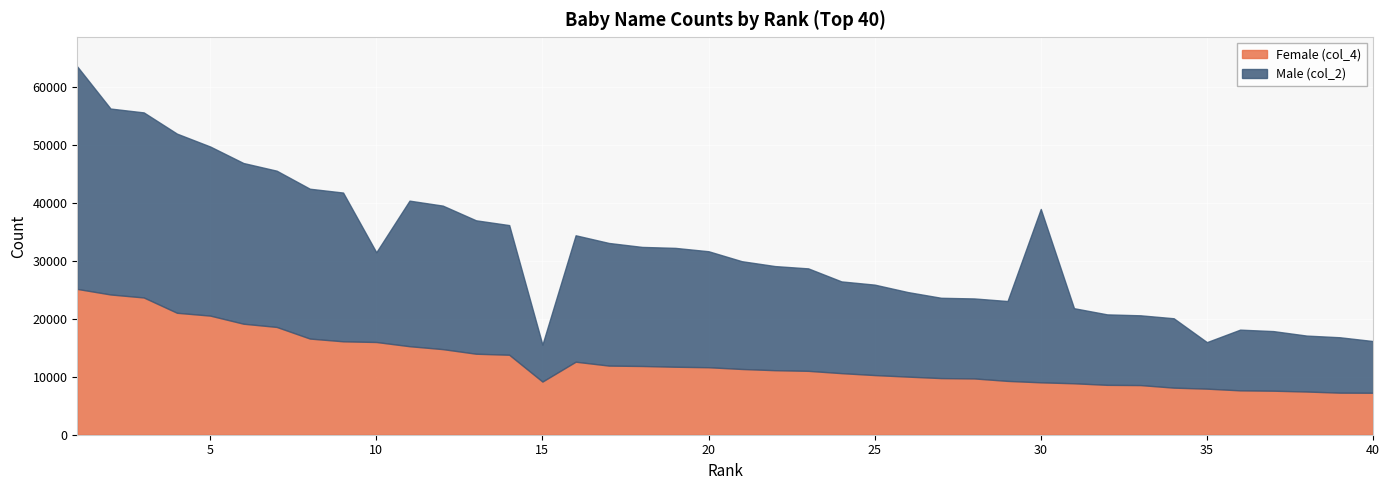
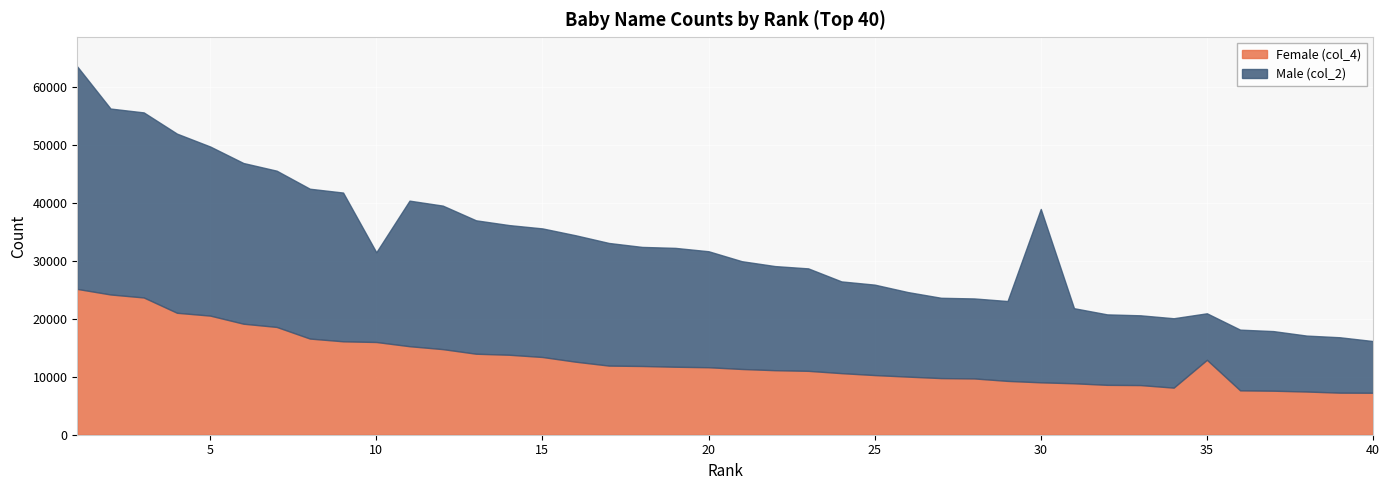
Female (col_4), 15: 9000 -> 13000
Male (col_2), 15: 6000 -> 22000
Female (col_4), 35: 8000 -> 13000
